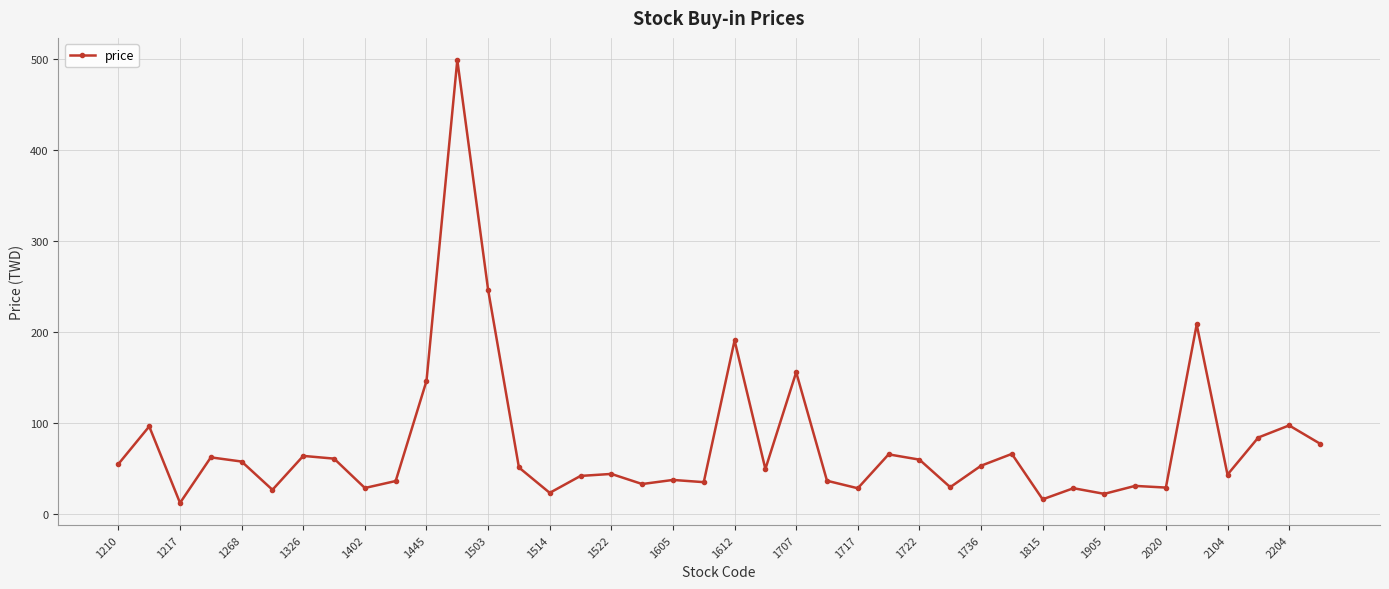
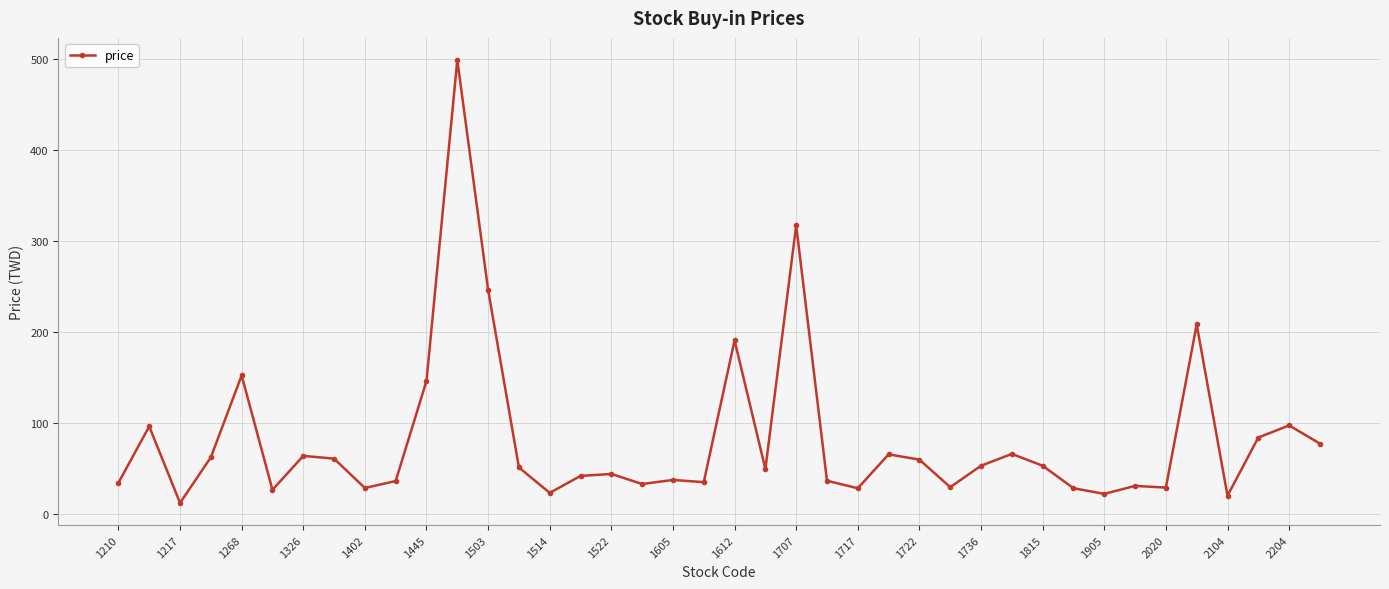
1210: 60 -> 30
1268: 60 -> 150
1707: 160 -> 320
1815: 20 -> 50
2104: 40 -> 20
